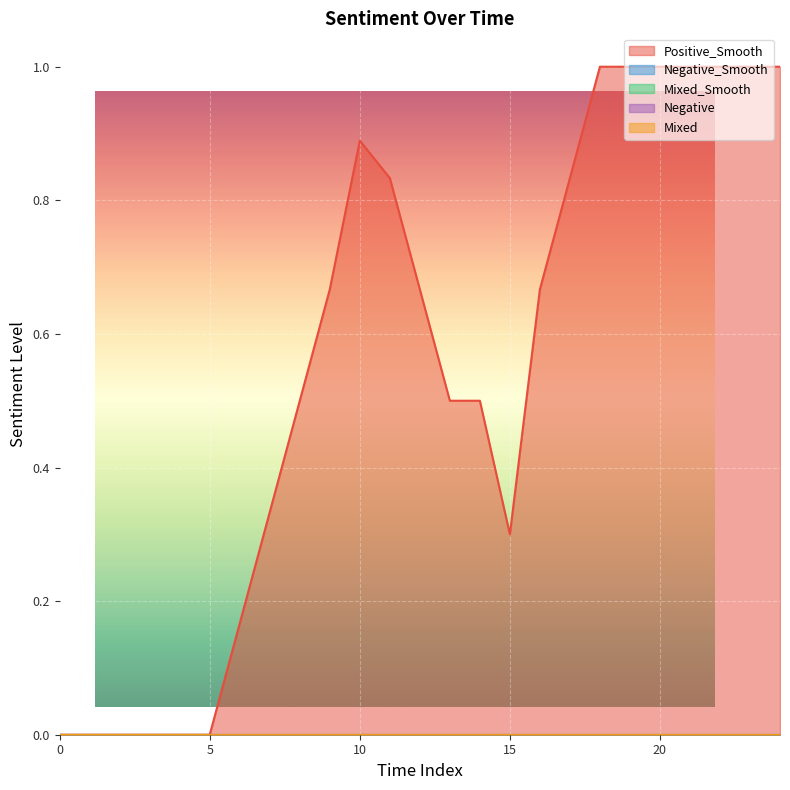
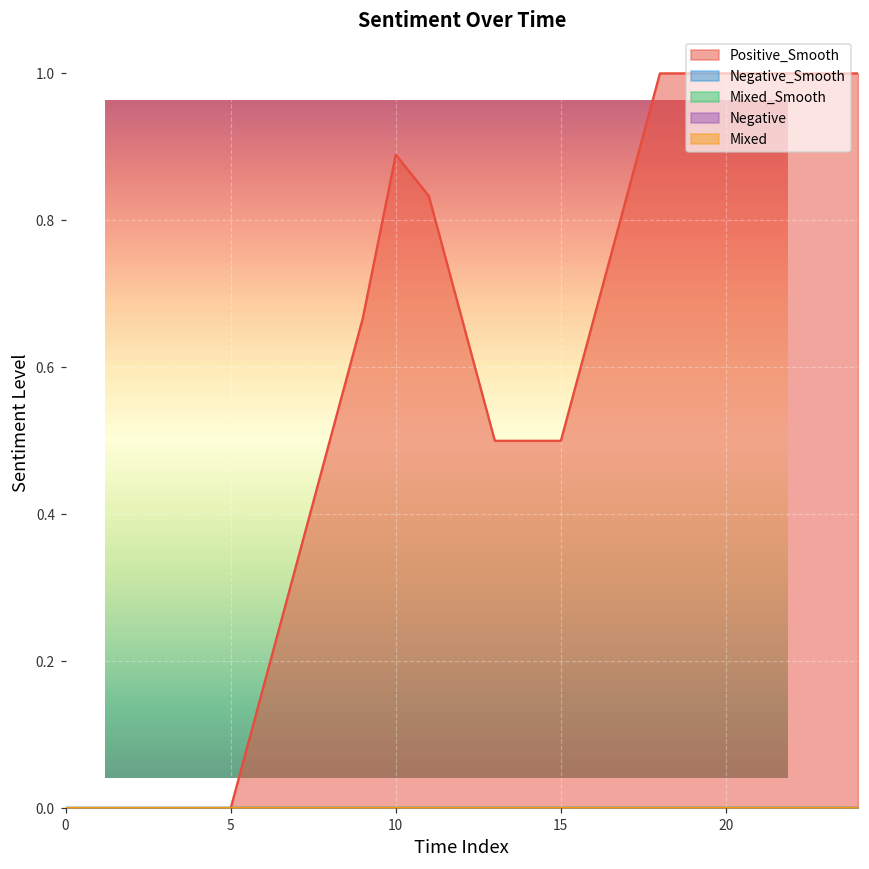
Positive_Smooth, 15: 0.3 -> 0.5
